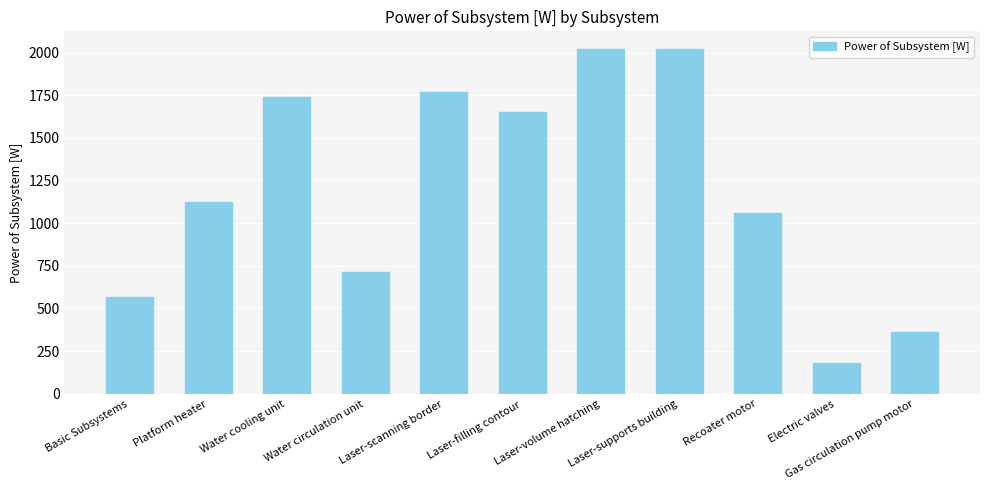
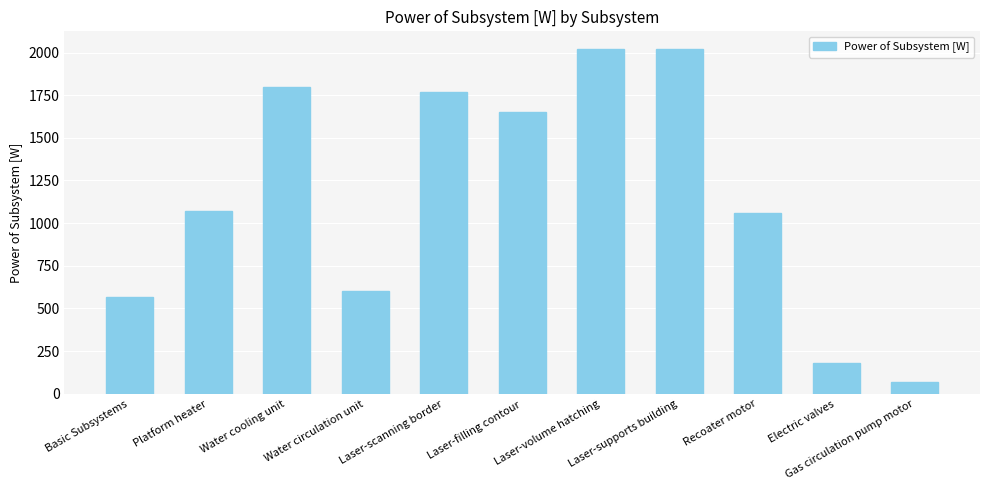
Platform heater: 1120 -> 1070
Water cooling unit: 1740 -> 1800
Water circulation unit: 710 -> 600
Gas circulation pump motor: 360 -> 70
